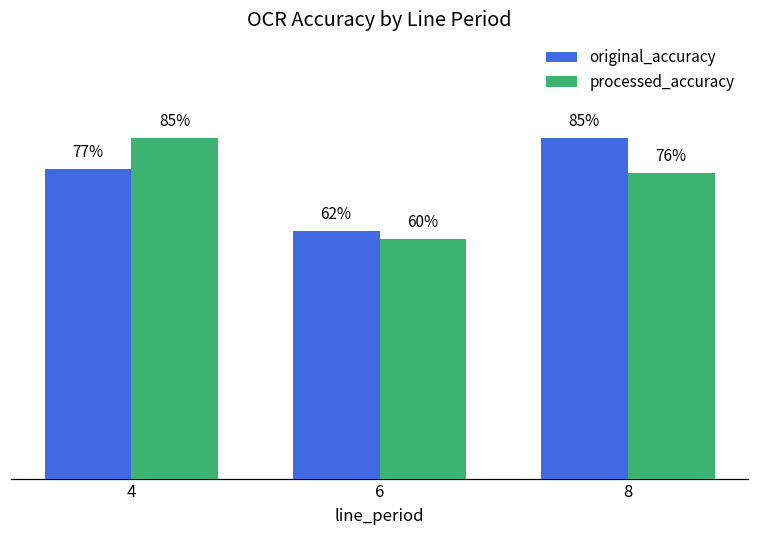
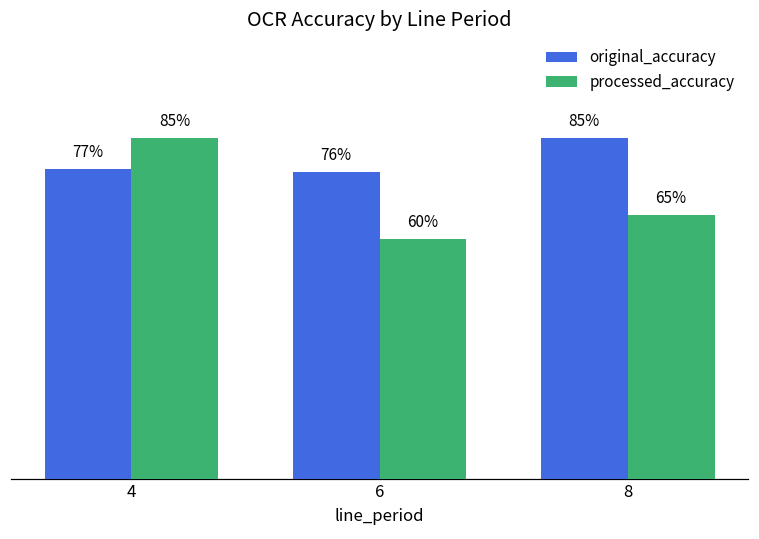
original_accuracy, 6: 62% -> 76%
processed_accuracy, 8: 76% -> 65%
